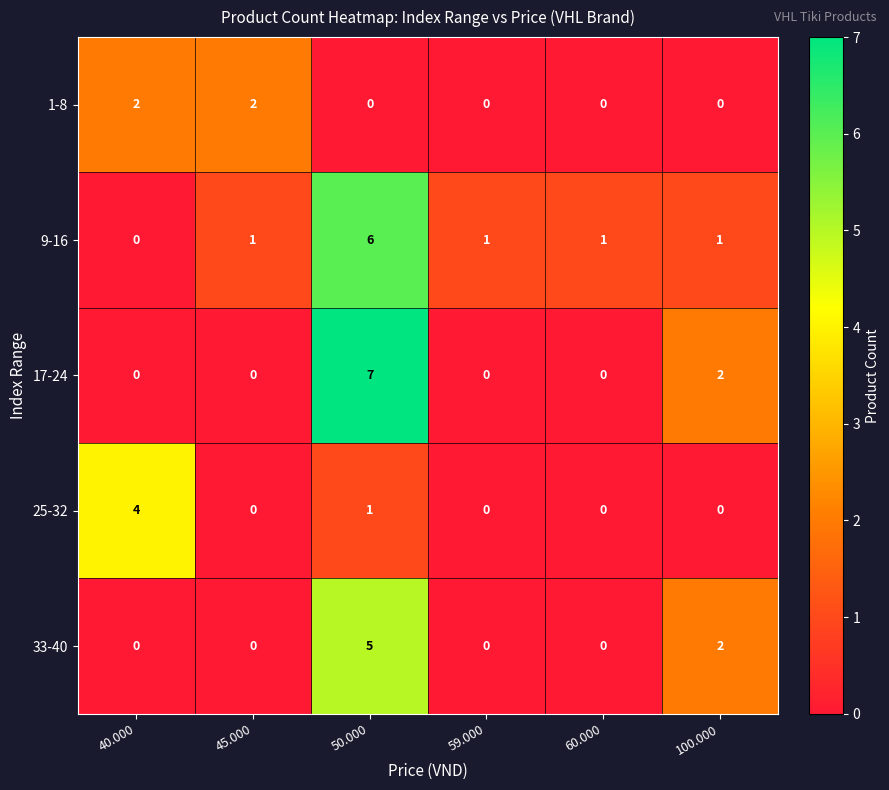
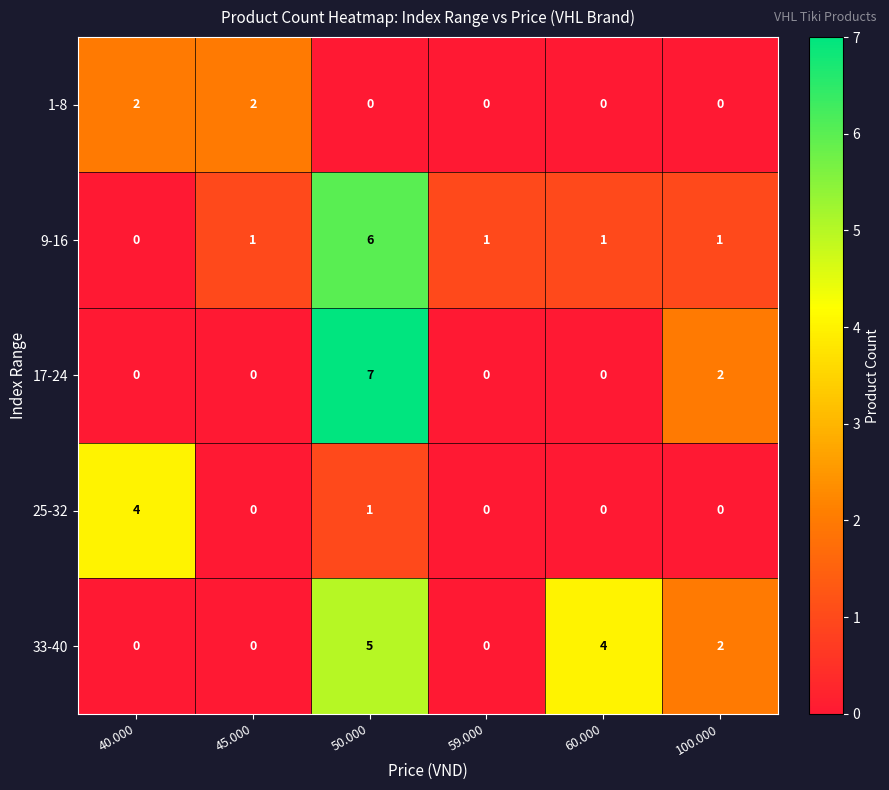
33-40, 60.000: 0 -> 4
